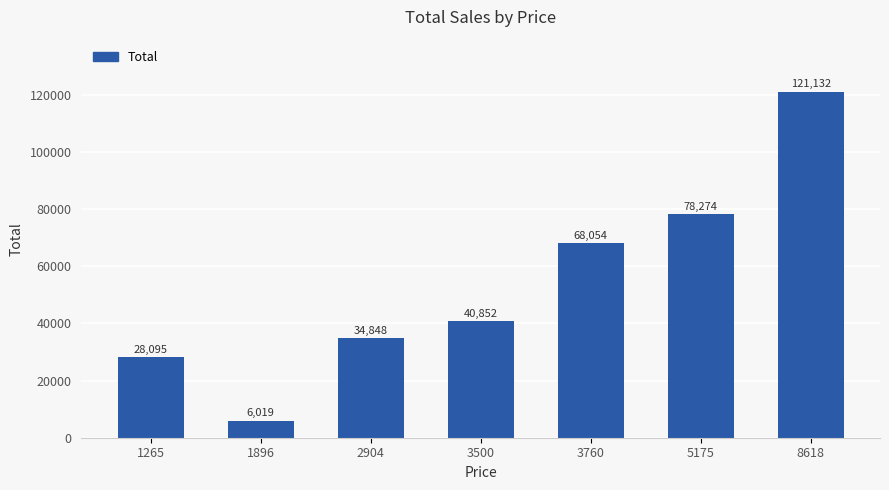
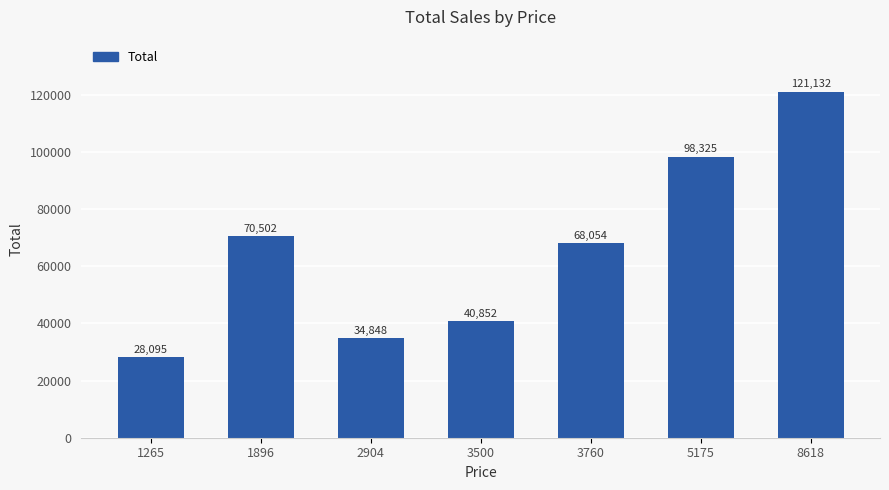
1896: 6,019 -> 70,502
5175: 78,274 -> 98,325
